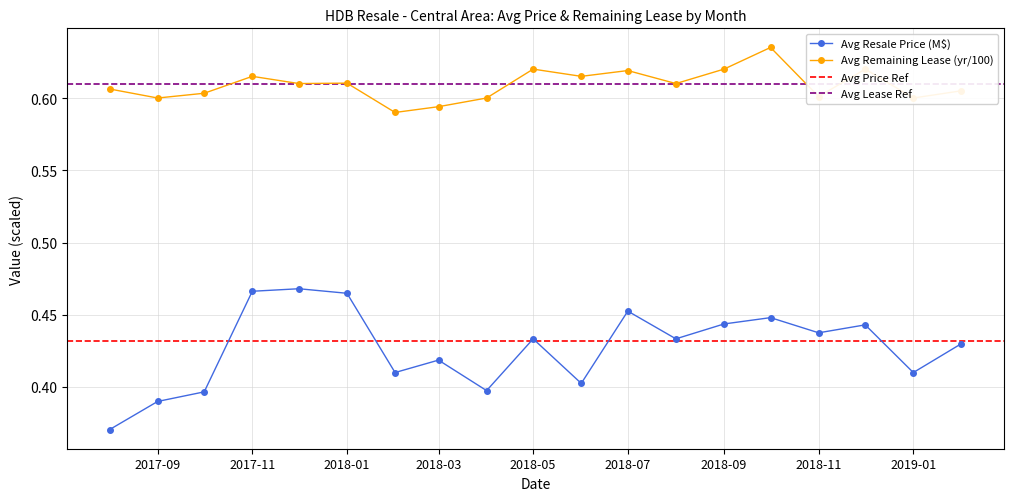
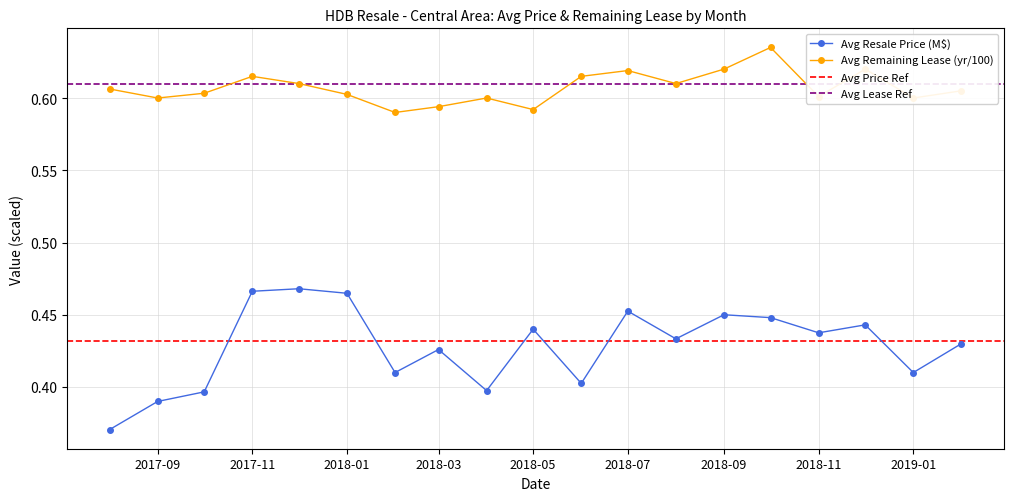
Avg Remaining Lease (yr/100), 2018-01: 0.610 -> 0.603
Avg Resale Price (M$), 2018-03: 0.419 -> 0.426
Avg Resale Price (M$), 2018-05: 0.433 -> 0.440
Avg Remaining Lease (yr/100), 2018-05: 0.620 -> 0.592
Avg Resale Price (M$), 2018-09: 0.444 -> 0.450
